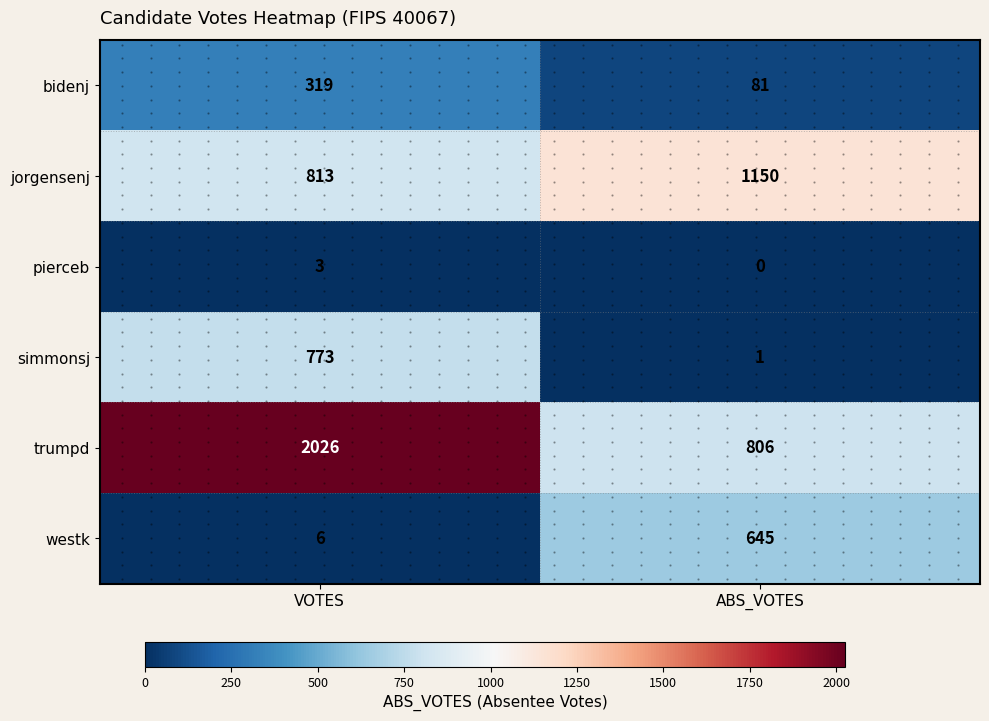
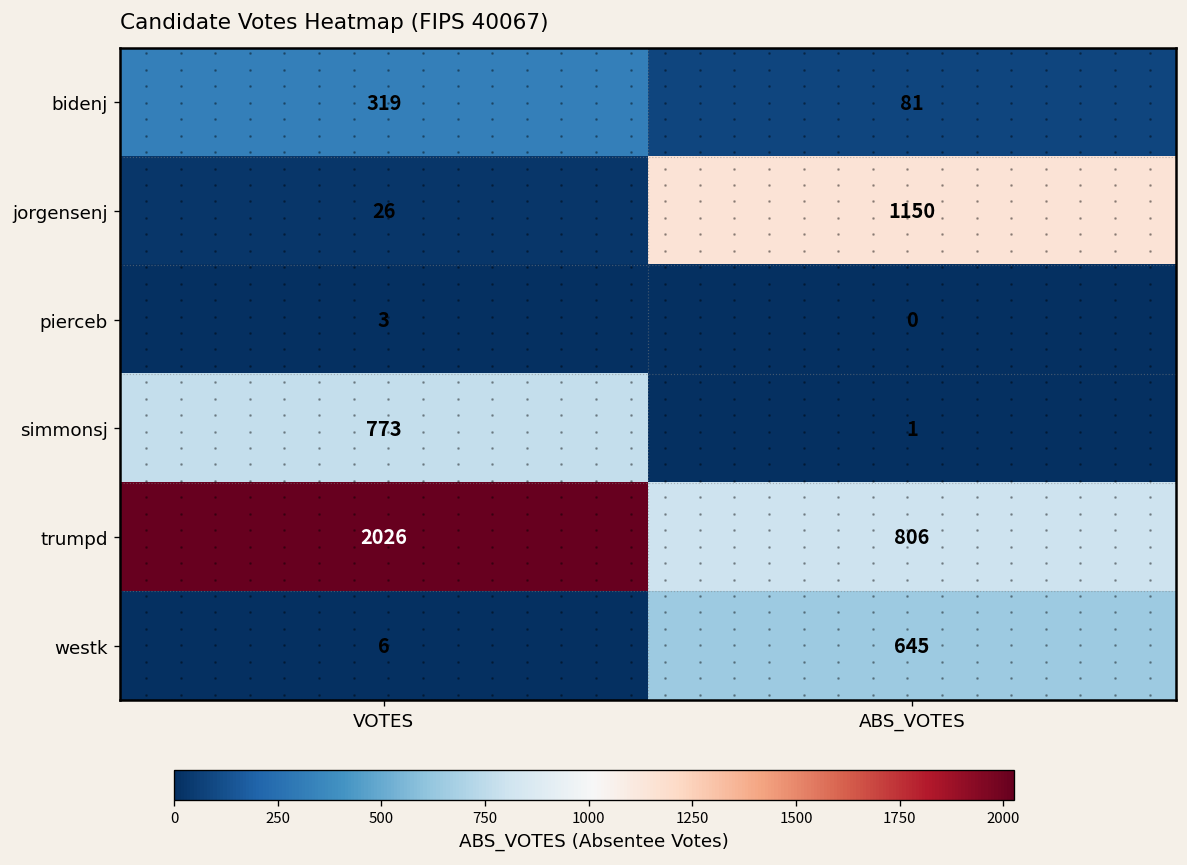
jorgensenj, VOTES: 813 -> 26
